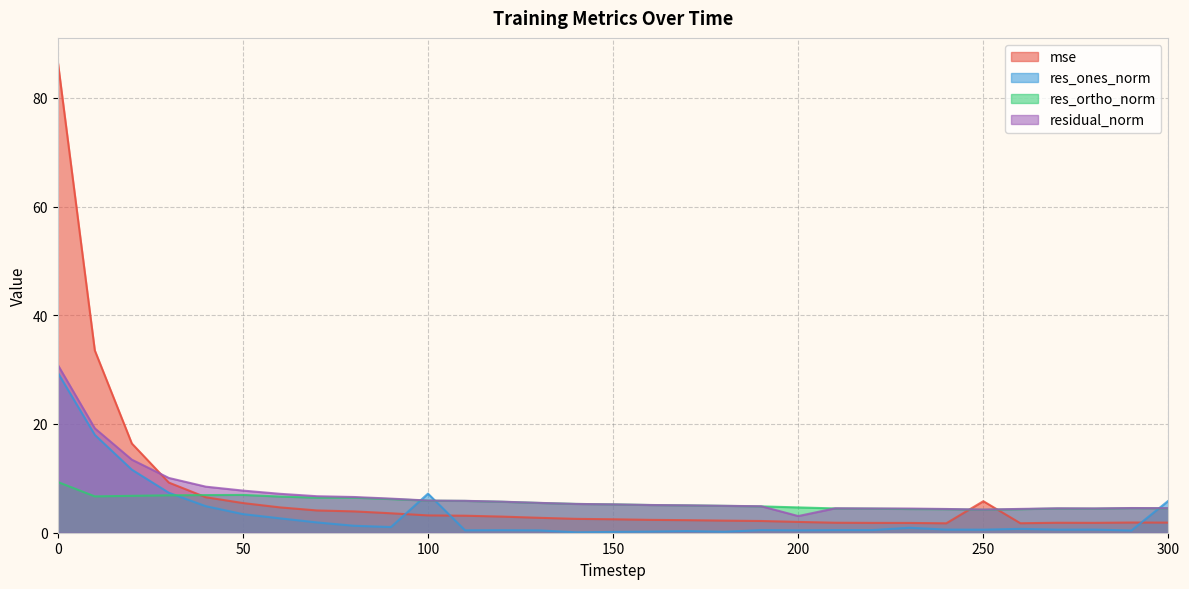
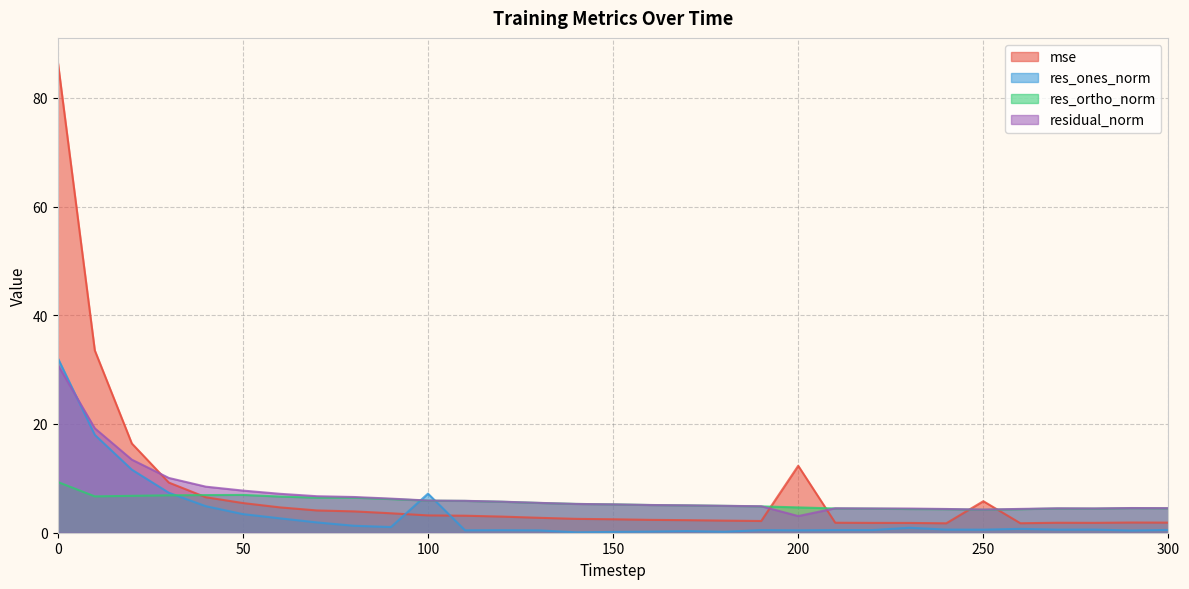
res_ones_norm, 0: 29 -> 32
mse, 200: 2 -> 12
res_ones_norm, 300: 6 -> 1
